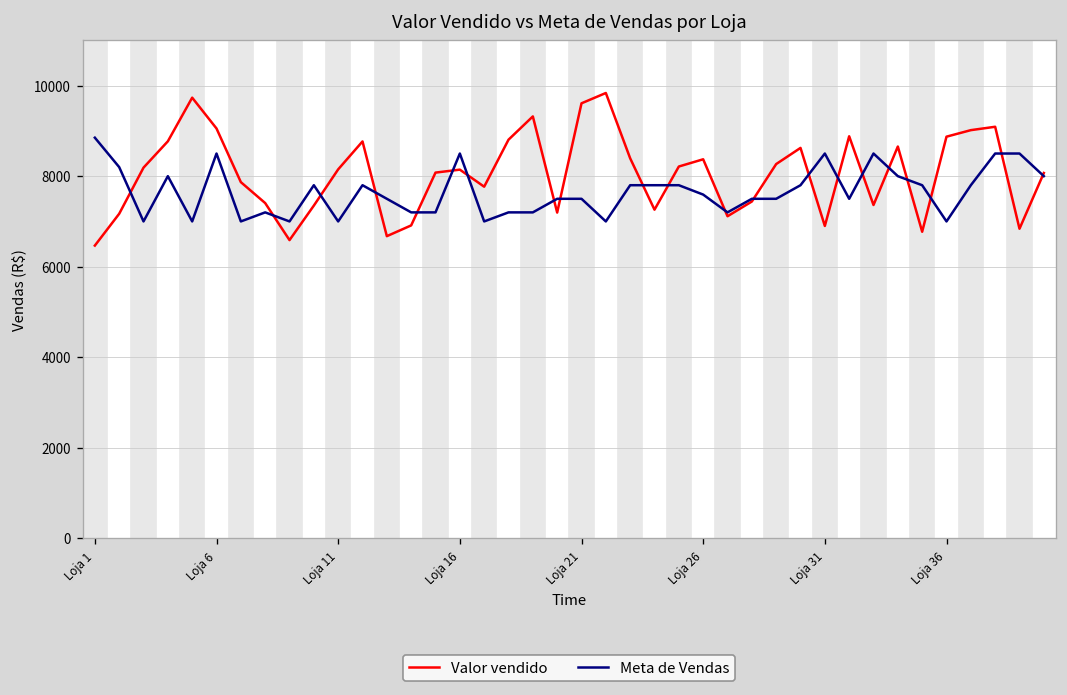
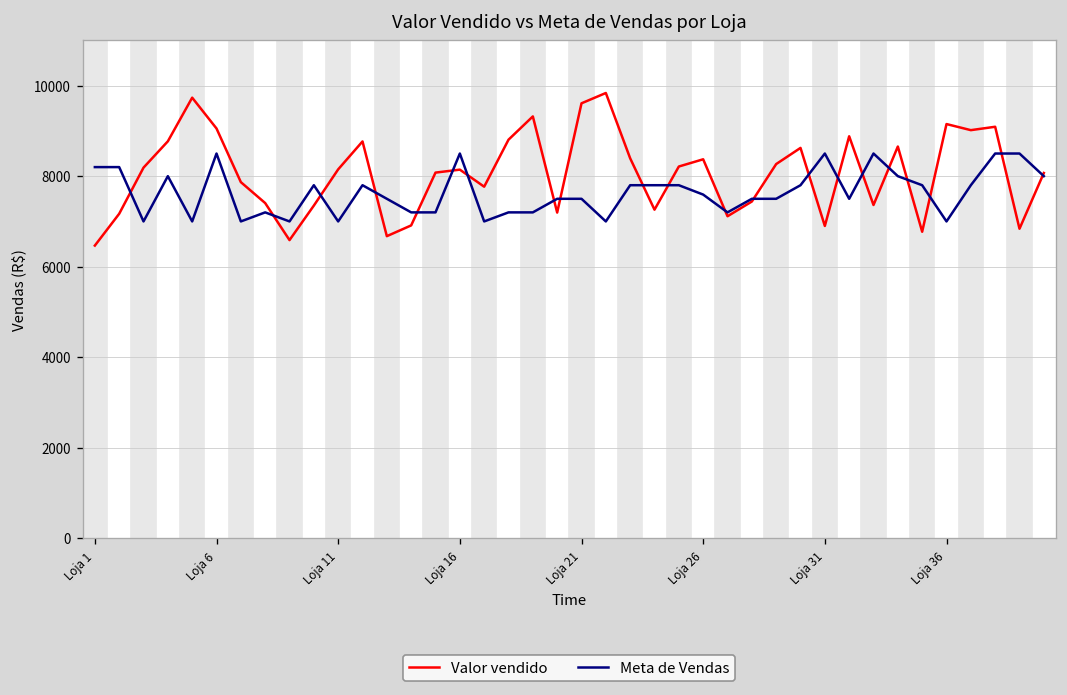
Meta de Vendas, Loja 1: 8900 -> 8200
Valor vendido, Loja 36: 8900 -> 9200
